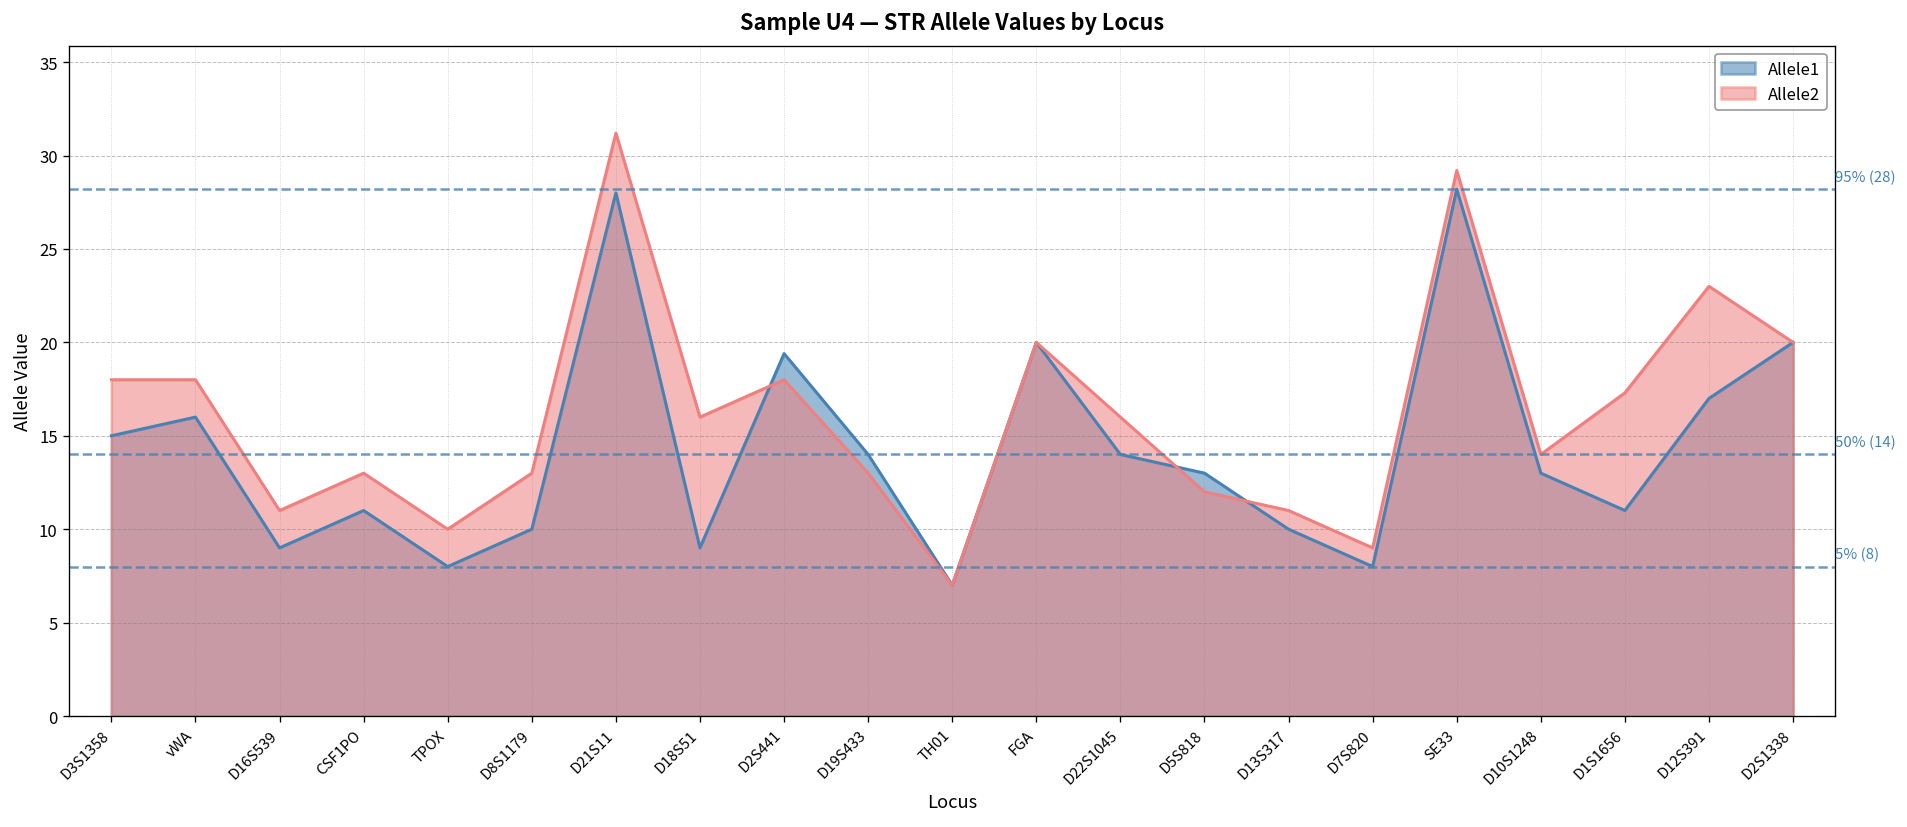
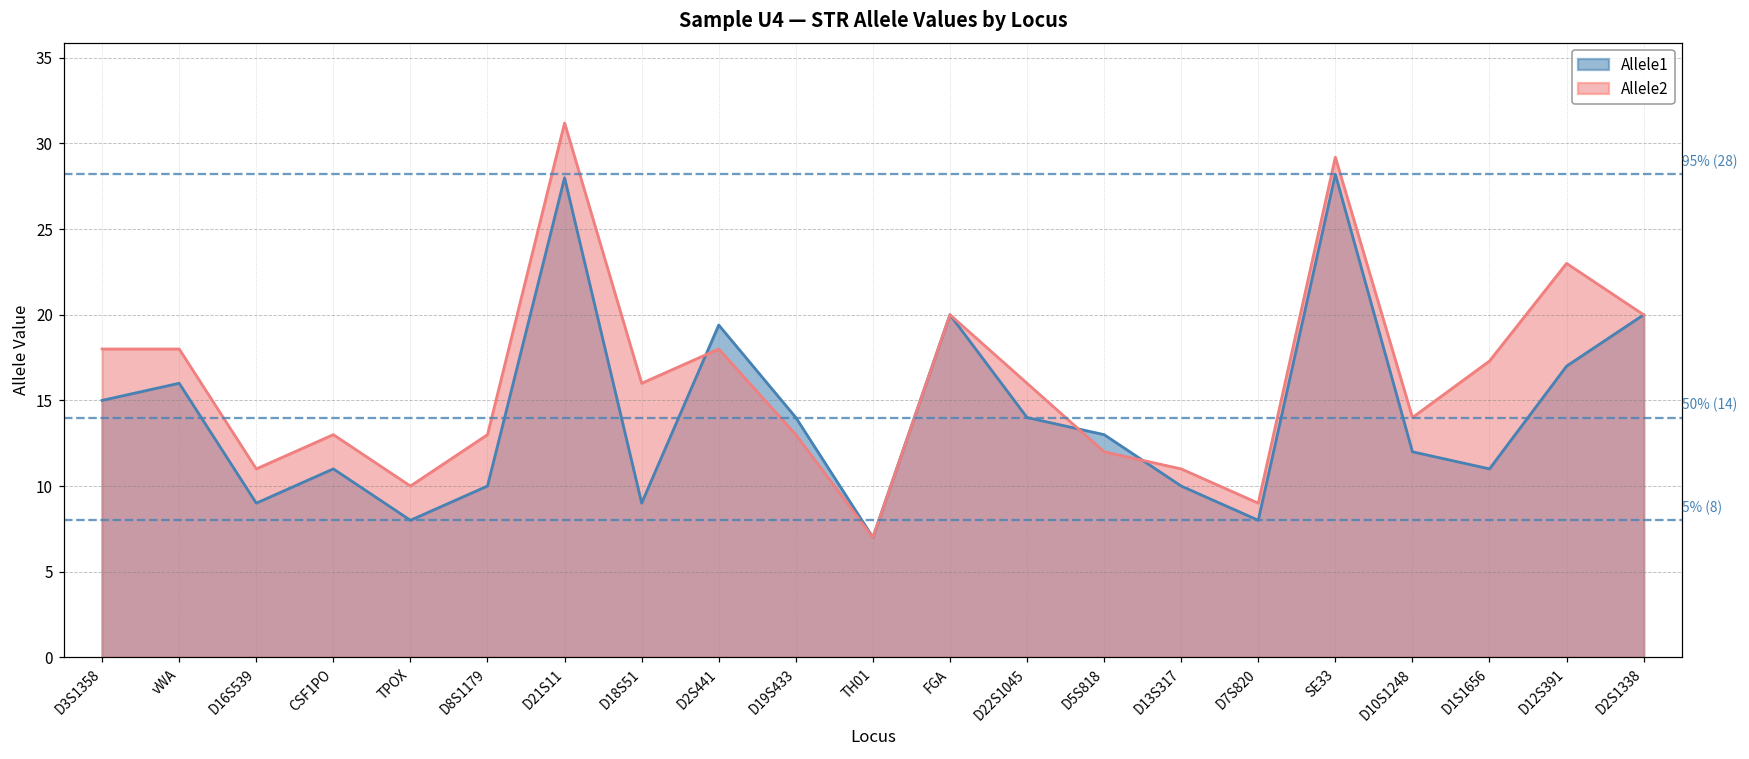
Allele1, D10S1248: 13 -> 12
